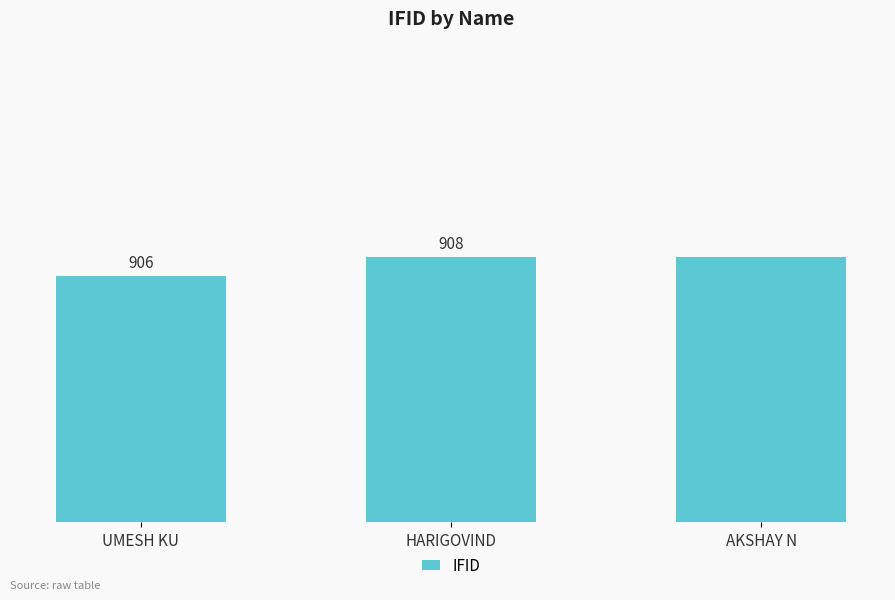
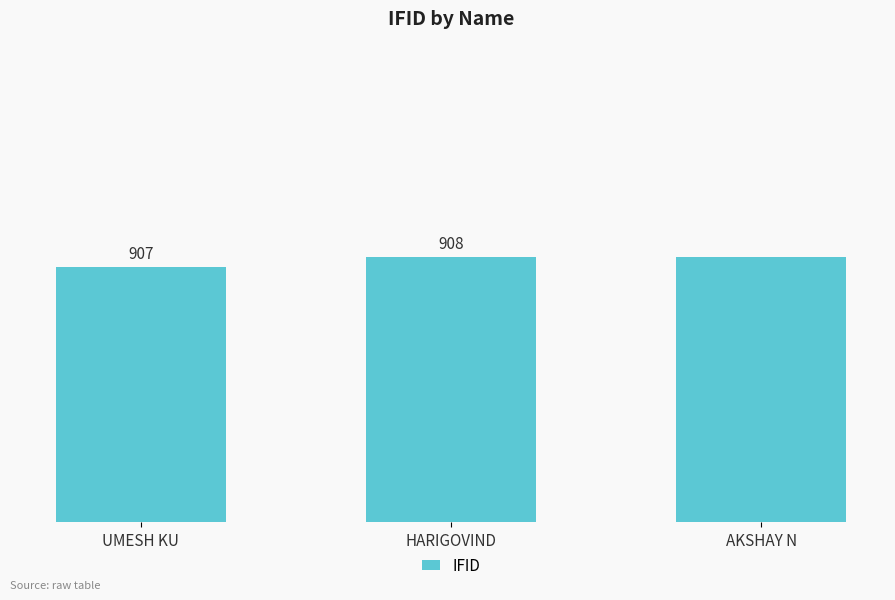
UMESH KU: 906 -> 907
